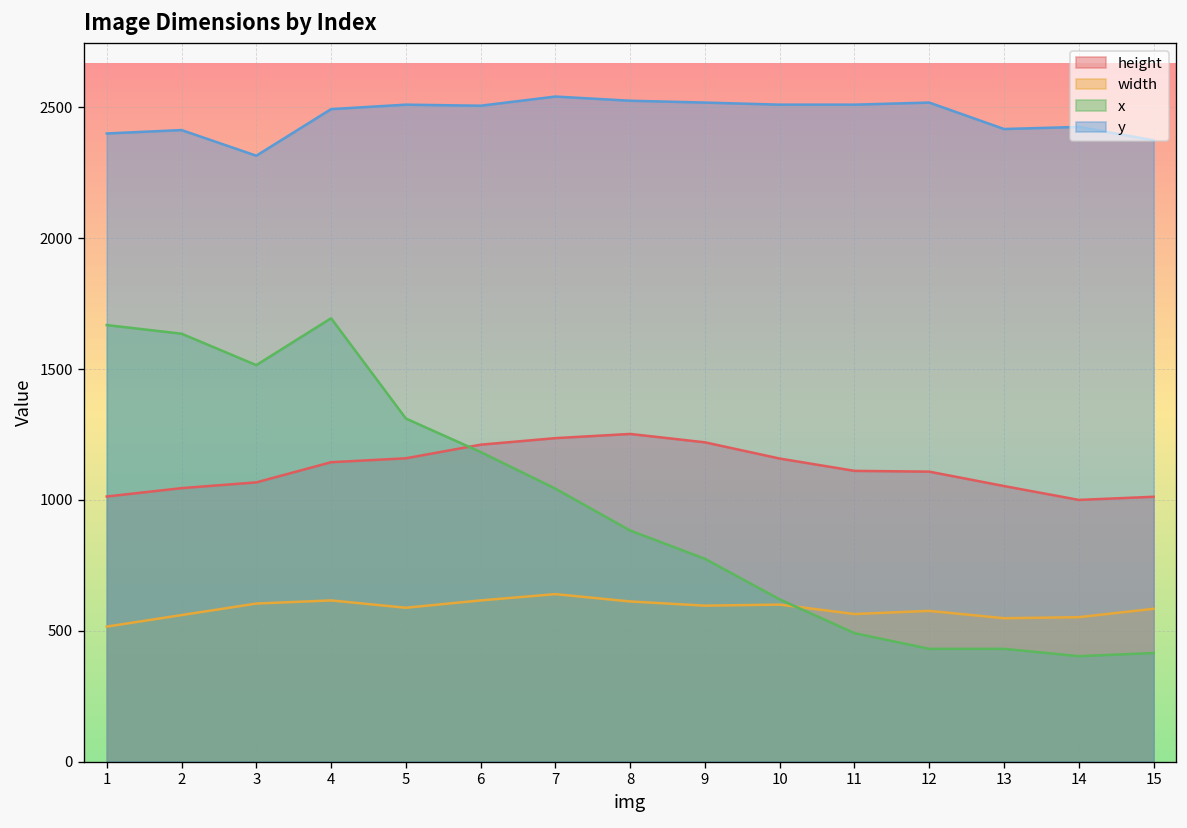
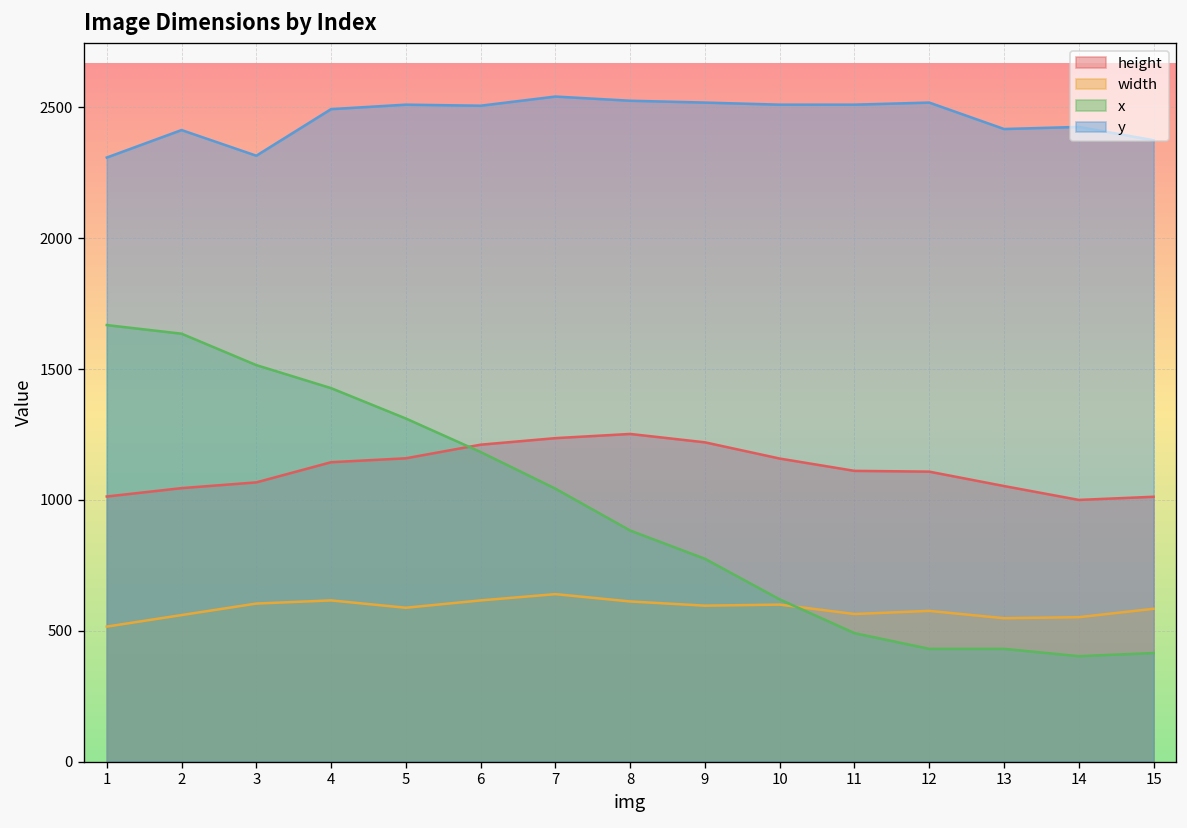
y, 1: 2400 -> 2310
x, 4: 1690 -> 1430
